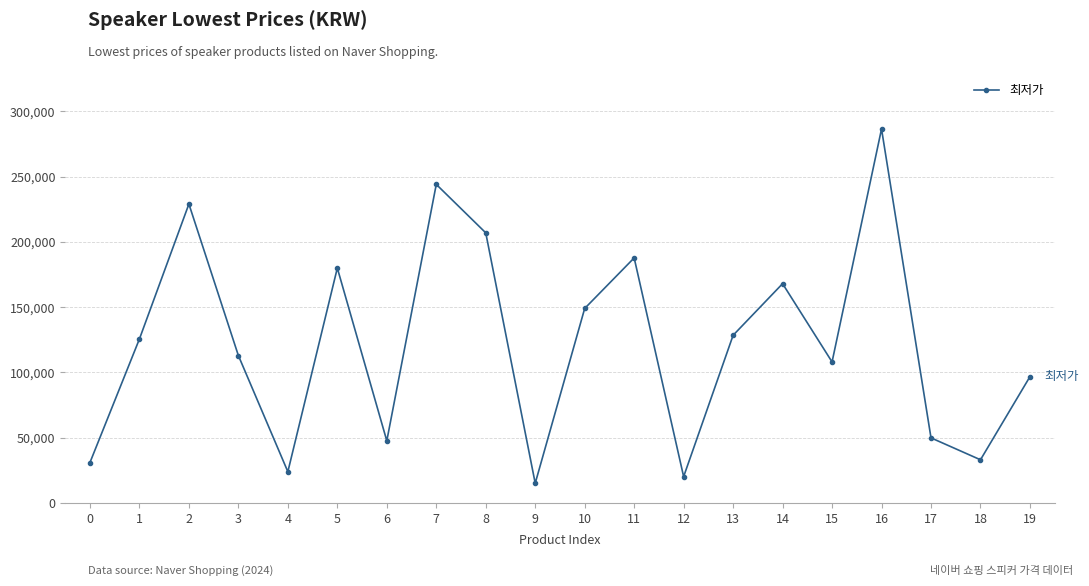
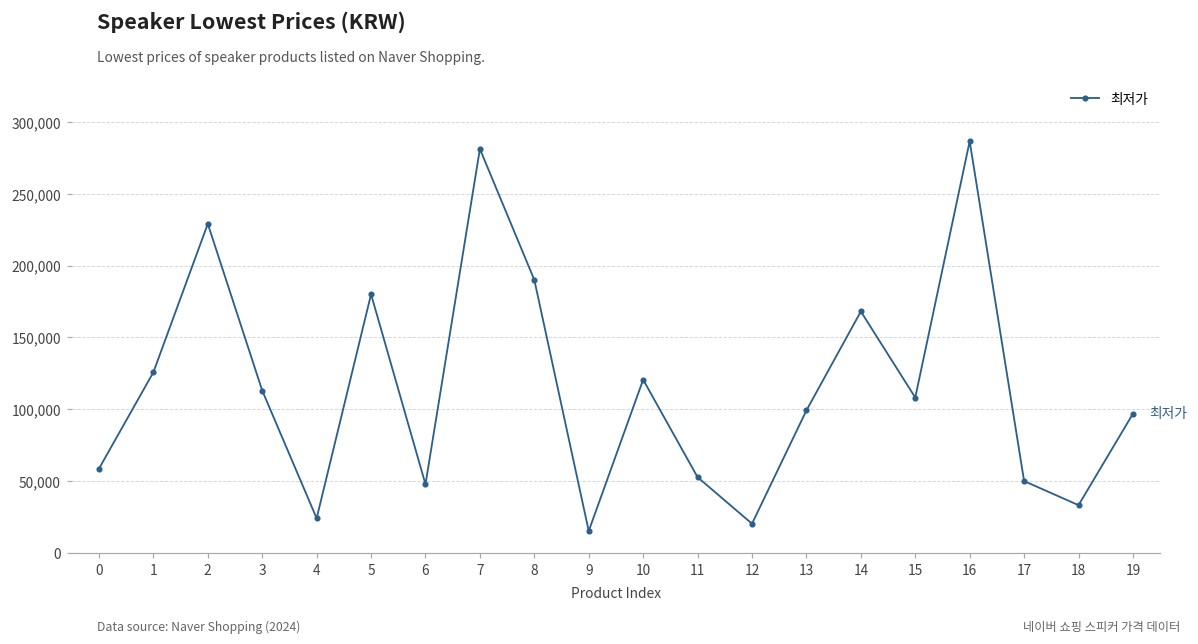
0: 31,000 -> 58,000
7: 244,000 -> 281,000
8: 207,000 -> 190,000
10: 149,000 -> 120,000
11: 188,000 -> 53,000
13: 128,000 -> 99,000
